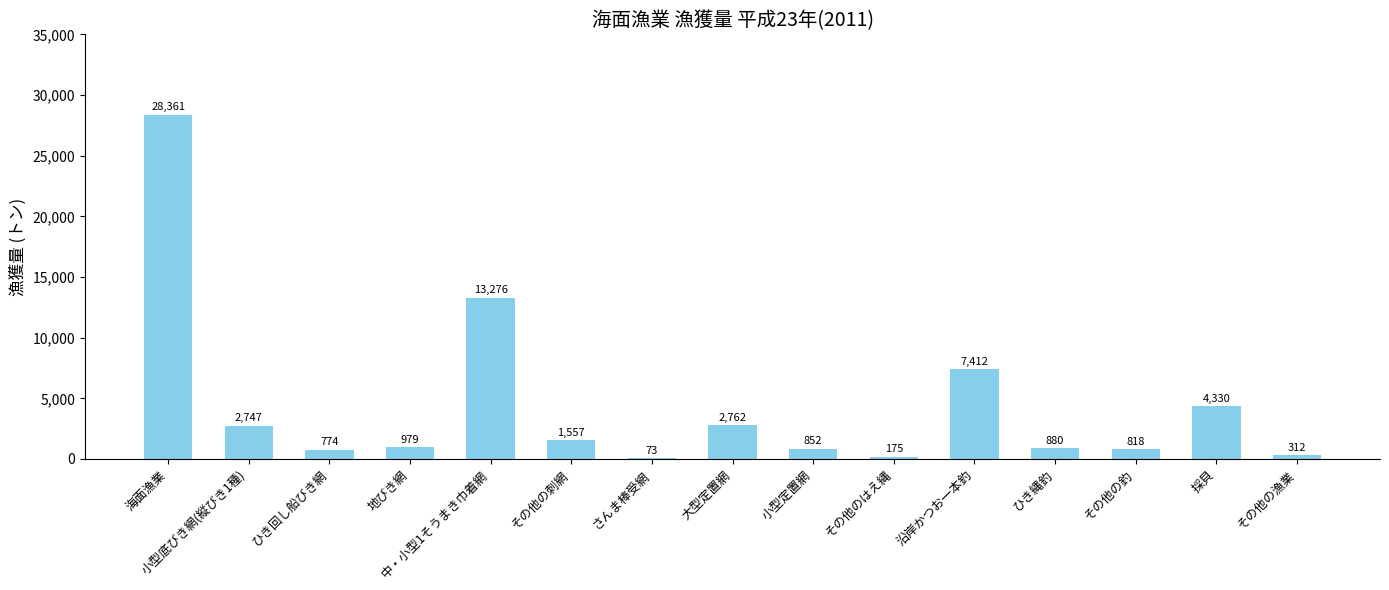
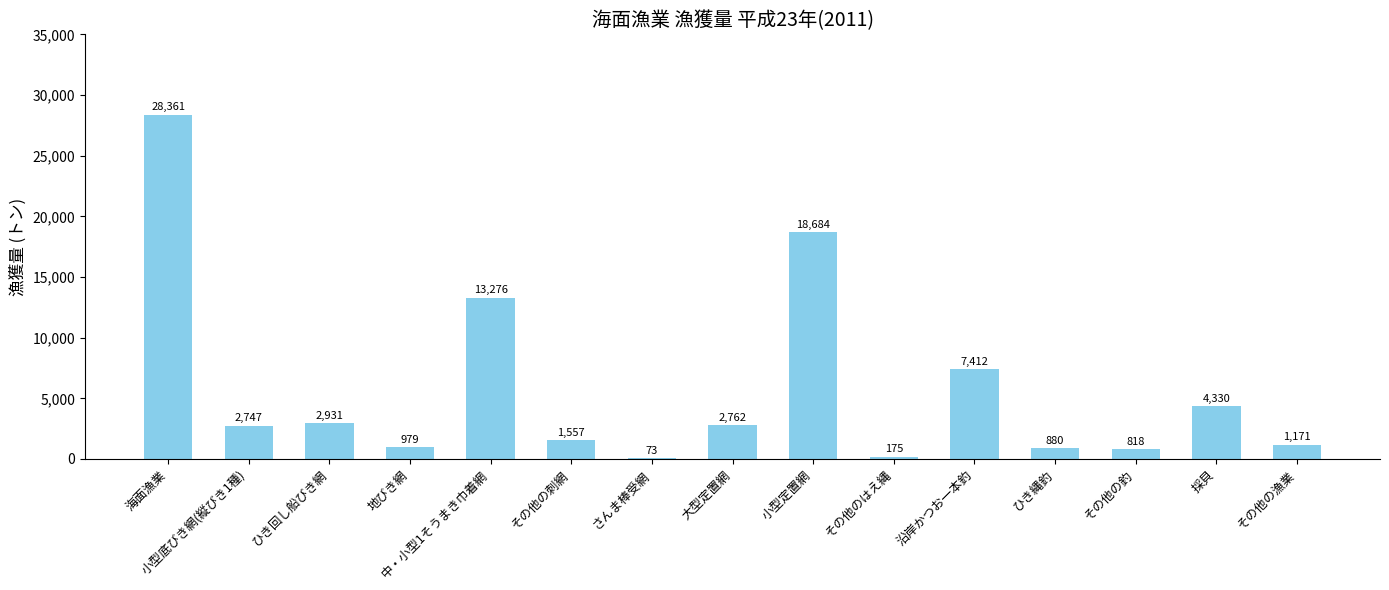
ひき回し船びき網: 774 -> 2,931
小型定置網: 852 -> 18,684
その他の漁業: 312 -> 1,171
